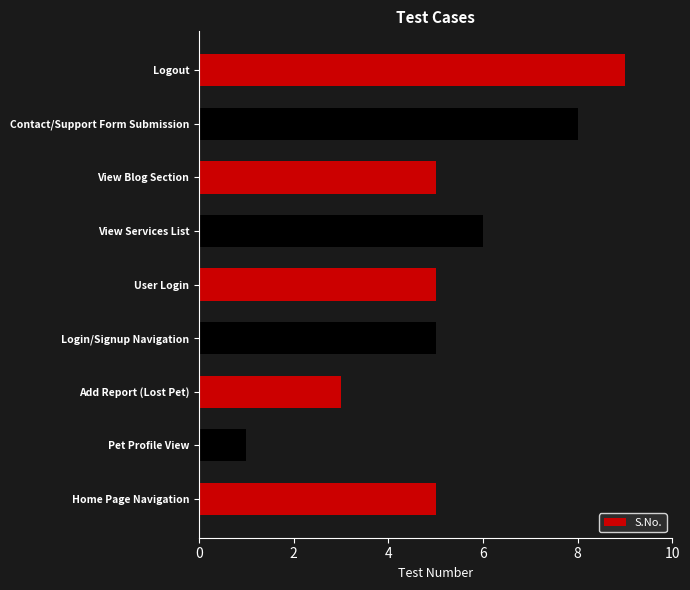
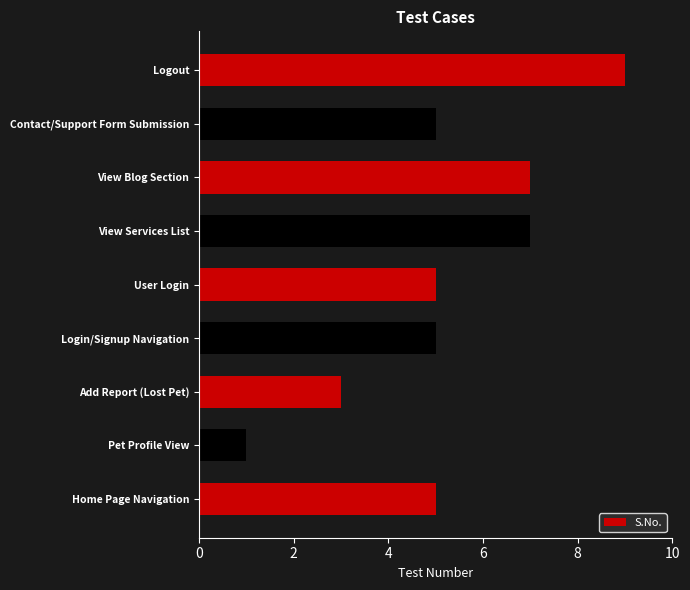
Contact/Support Form Submission: 8 -> 5
View Blog Section: 5 -> 7
View Services List: 6 -> 7
